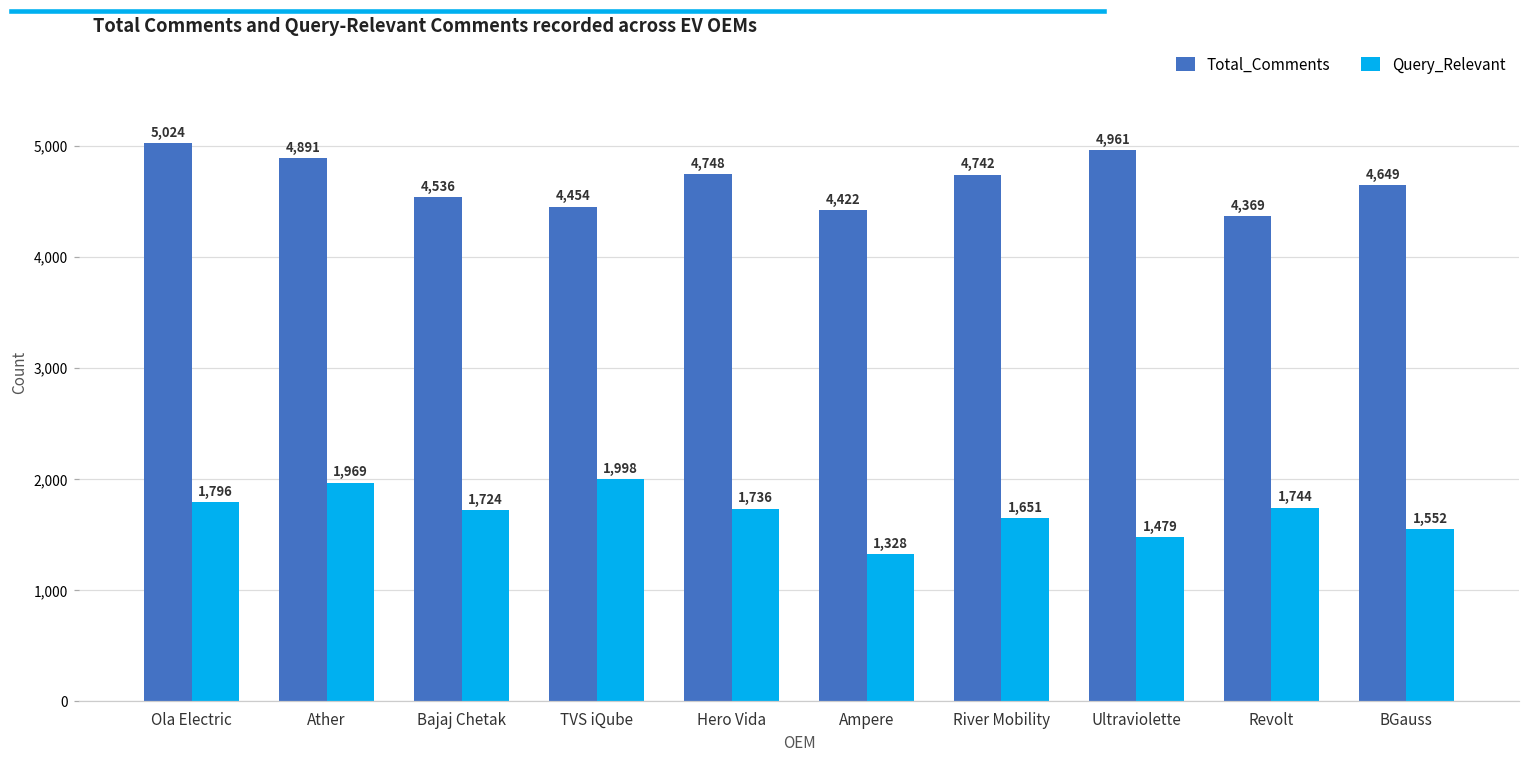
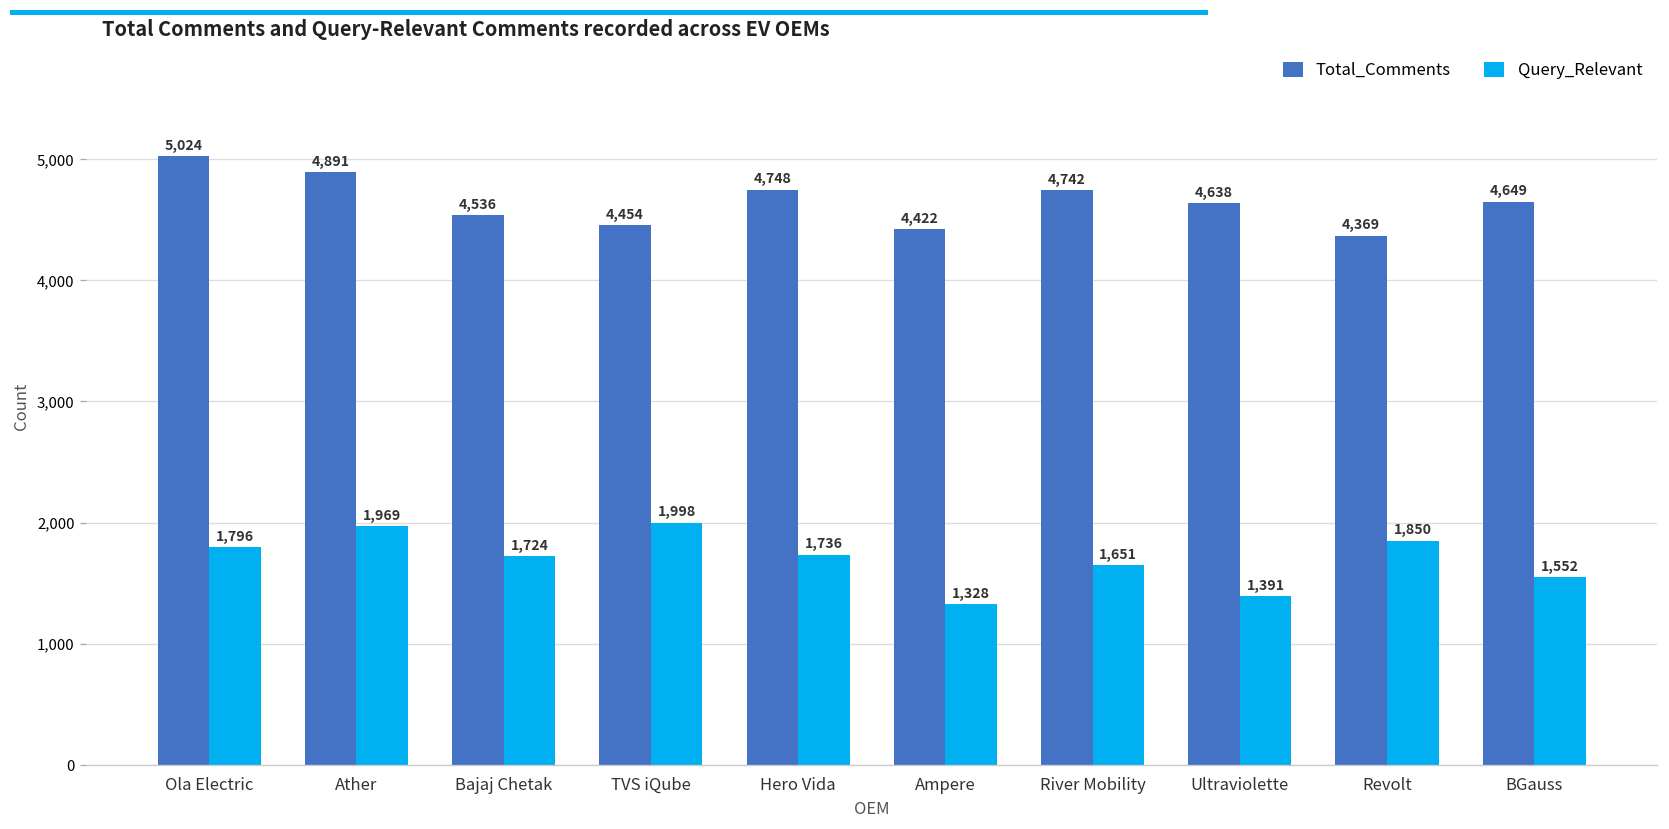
Total_Comments, Ultraviolette: 4,961 -> 4,638
Query_Relevant, Ultraviolette: 1,479 -> 1,391
Query_Relevant, Revolt: 1,744 -> 1,850
